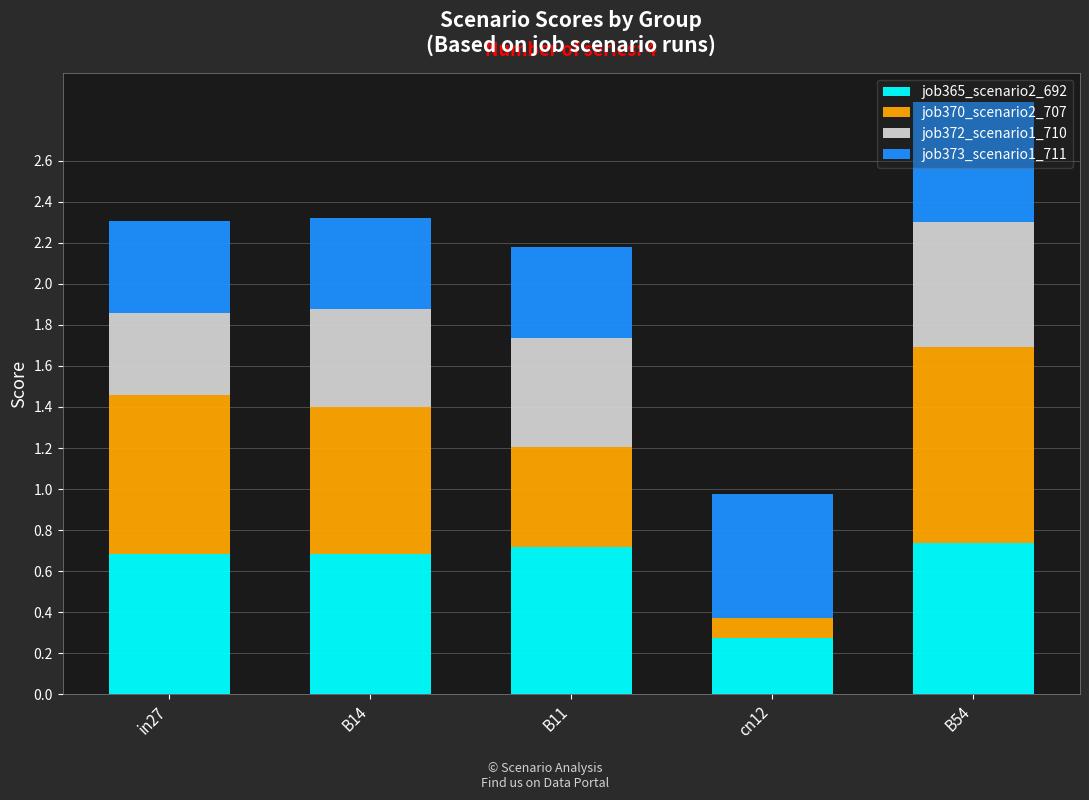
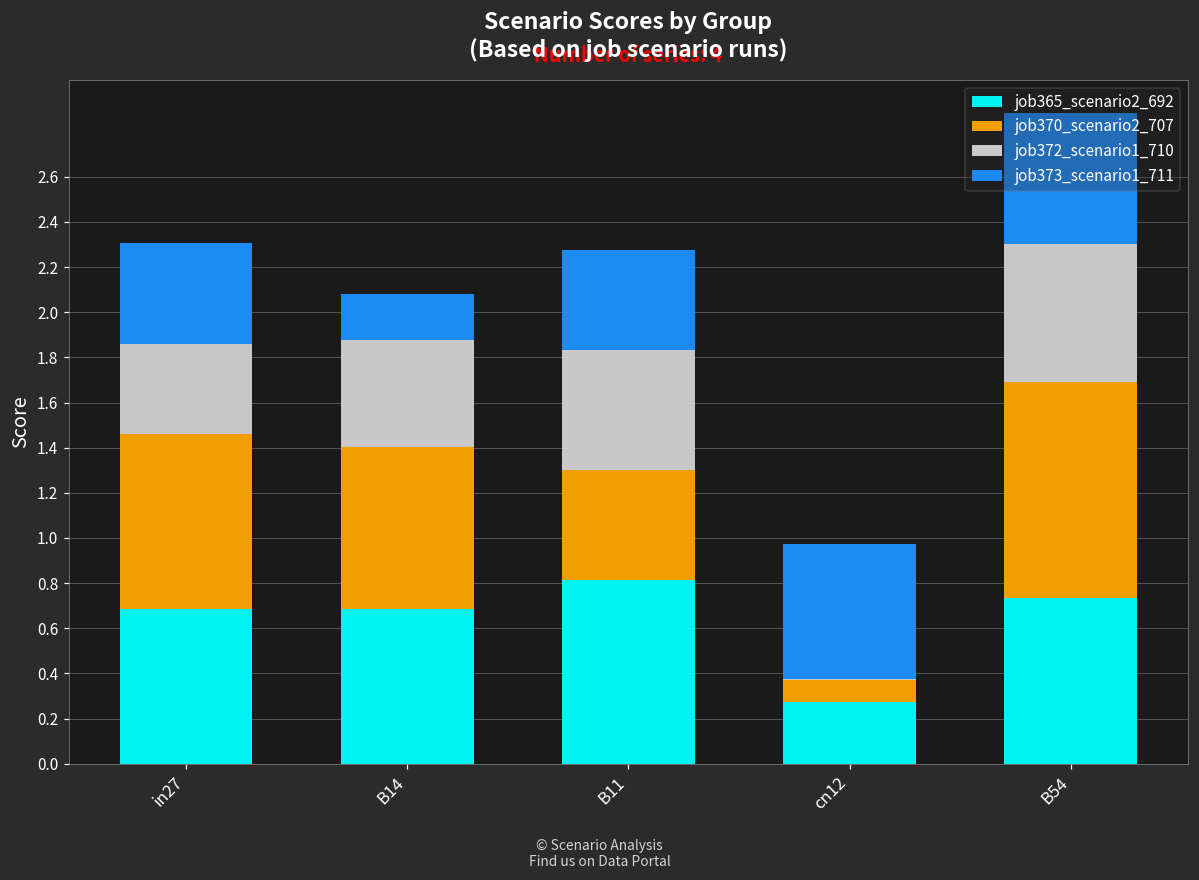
job373_scenario1_711, B14: 0.45 -> 0.20
job365_scenario2_692, B11: 0.72 -> 0.81
